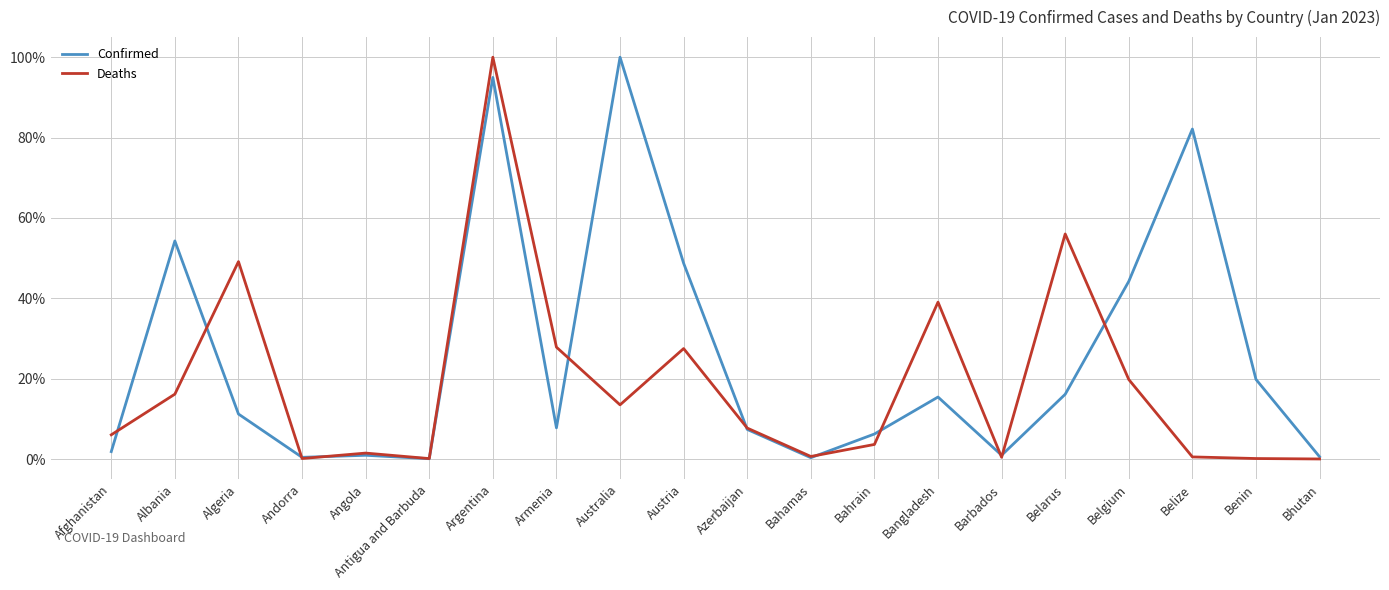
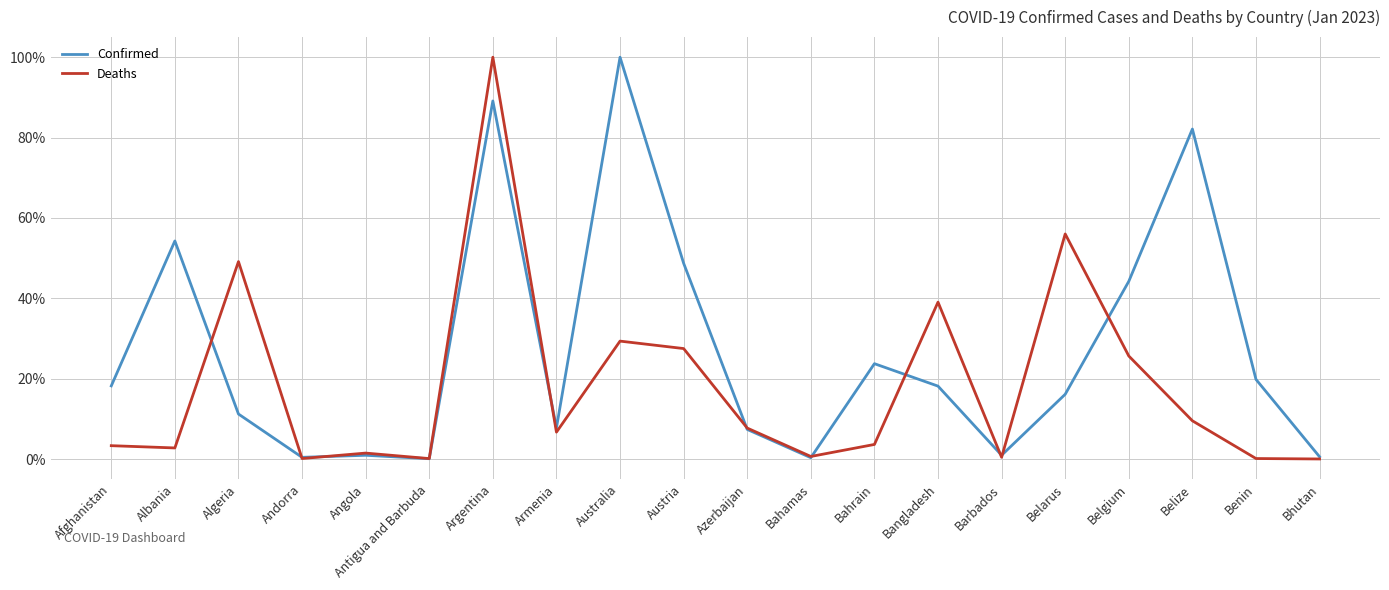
Confirmed, Afghanistan: 2% -> 18%
Deaths, Afghanistan: 6% -> 3%
Deaths, Albania: 16% -> 3%
Confirmed, Argentina: 95% -> 89%
Deaths, Armenia: 28% -> 7%
Deaths, Australia: 13% -> 29%
Confirmed, Bahrain: 6% -> 24%
Confirmed, Bangladesh: 15% -> 18%
Deaths, Belgium: 20% -> 26%
Deaths, Belize: 1% -> 10%
